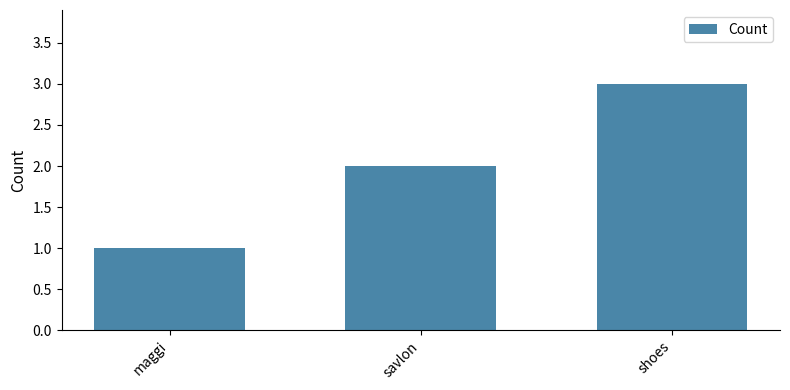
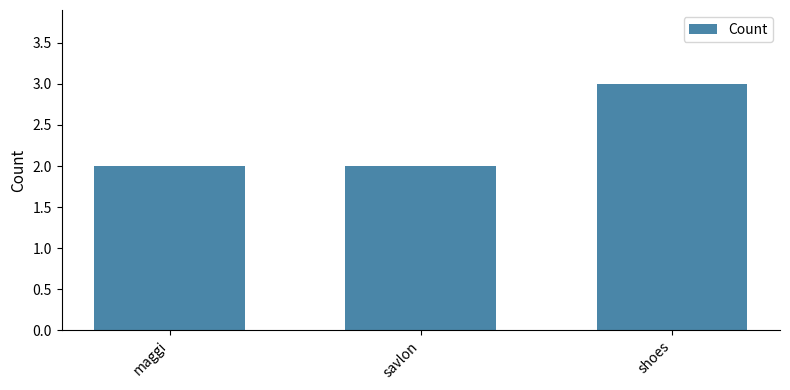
maggi: 1 -> 2
